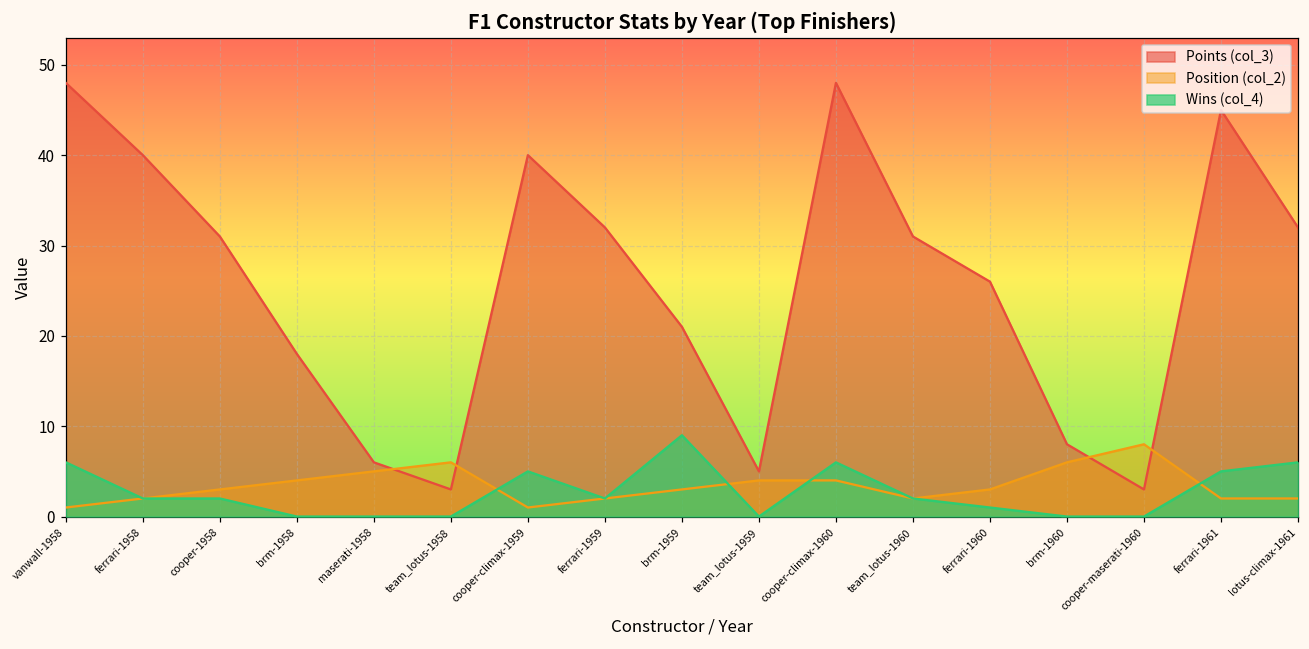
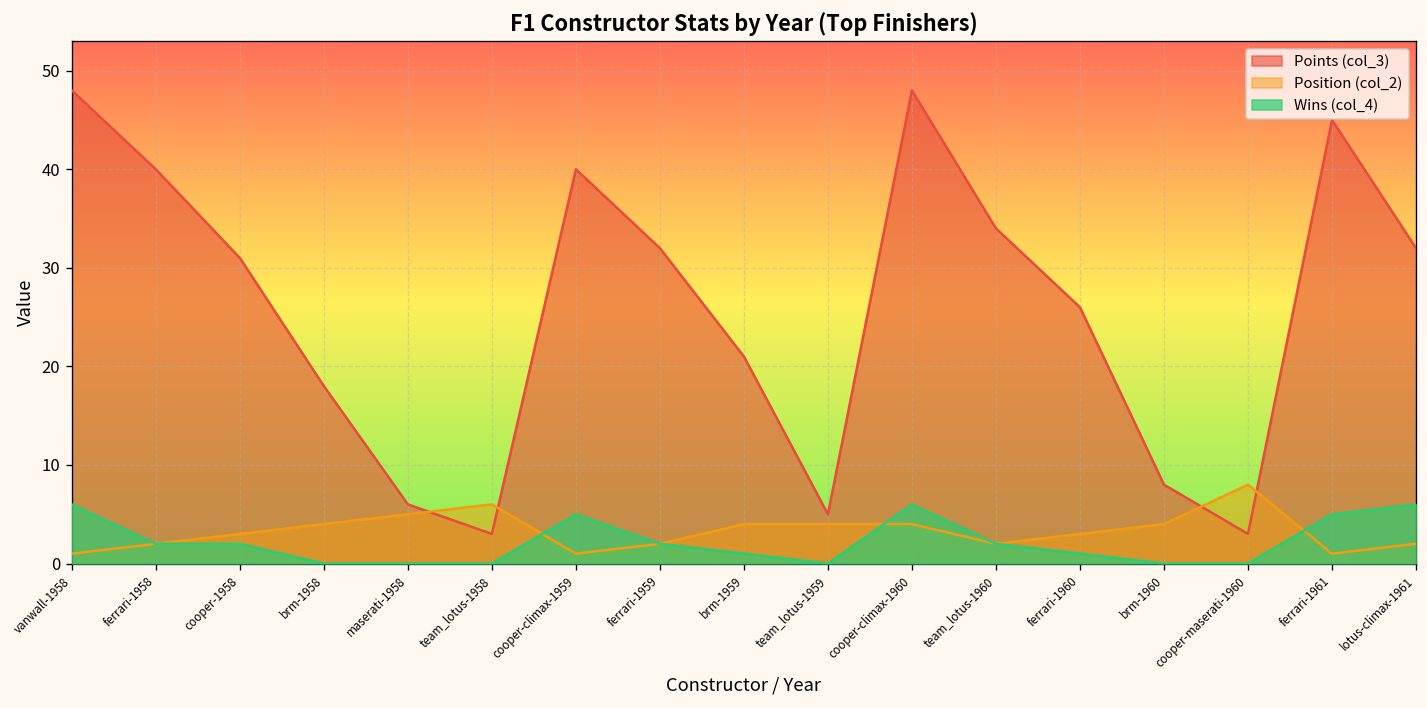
Position (col_2), brm-1959: 3 -> 4
Wins (col_4), brm-1959: 9 -> 1
Points (col_3), team_lotus-1960: 31 -> 34
Position (col_2), brm-1960: 6 -> 4
Position (col_2), ferrari-1961: 2 -> 1
